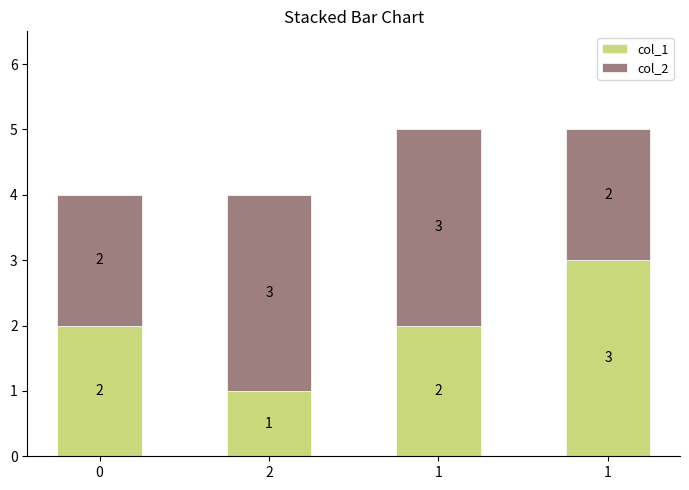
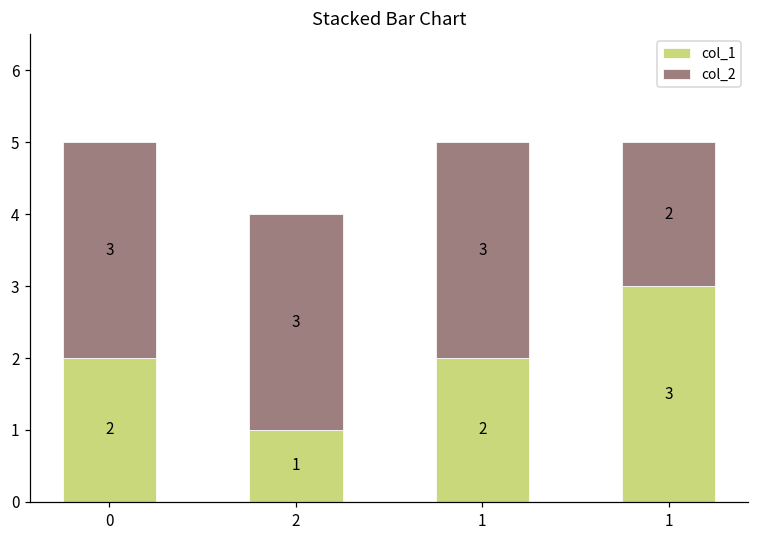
col_2, 0: 2 -> 3
